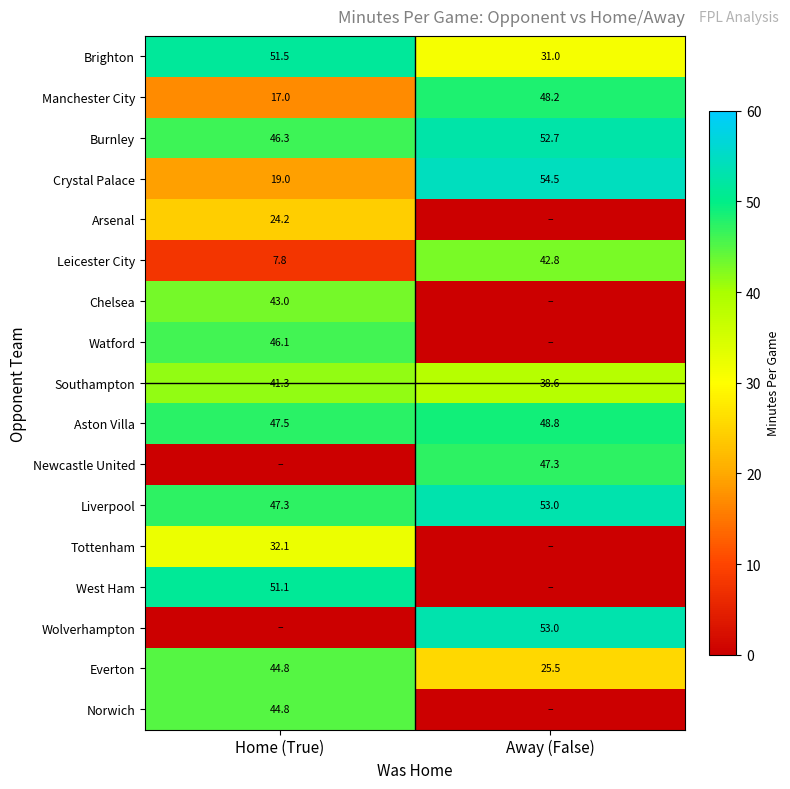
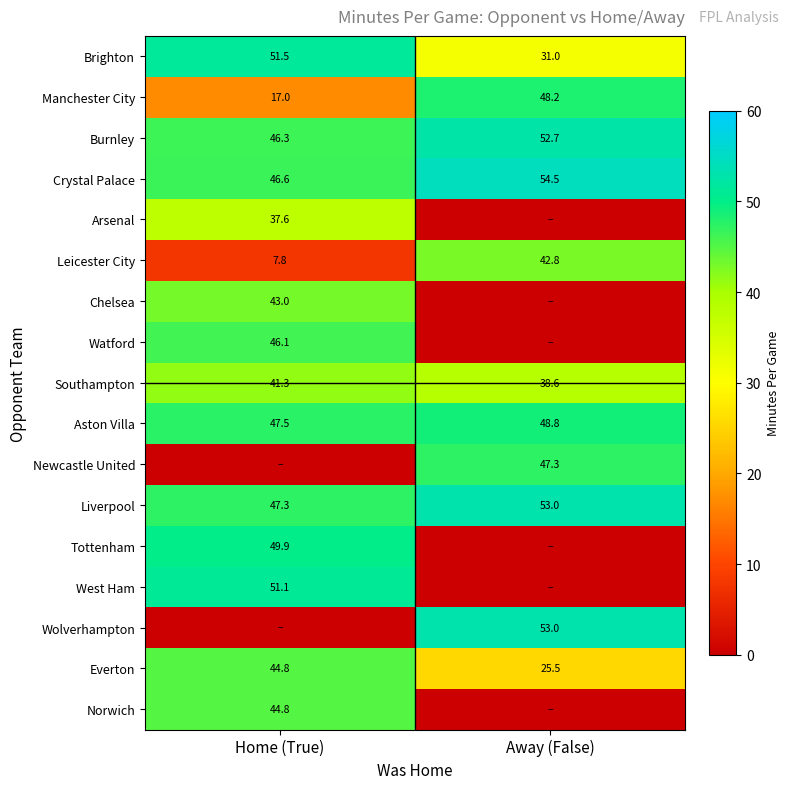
Crystal Palace, Home (True): 19.0 -> 46.6
Arsenal, Home (True): 24.2 -> 37.6
Tottenham, Home (True): 32.1 -> 49.9
